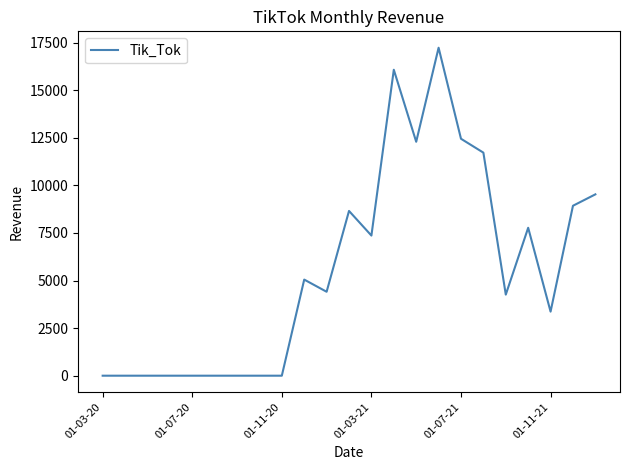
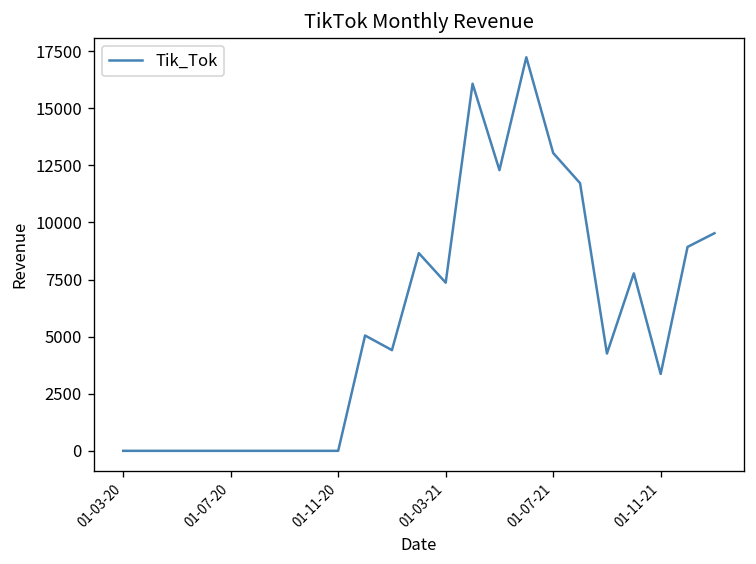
01-07-21: 12500 -> 13000
